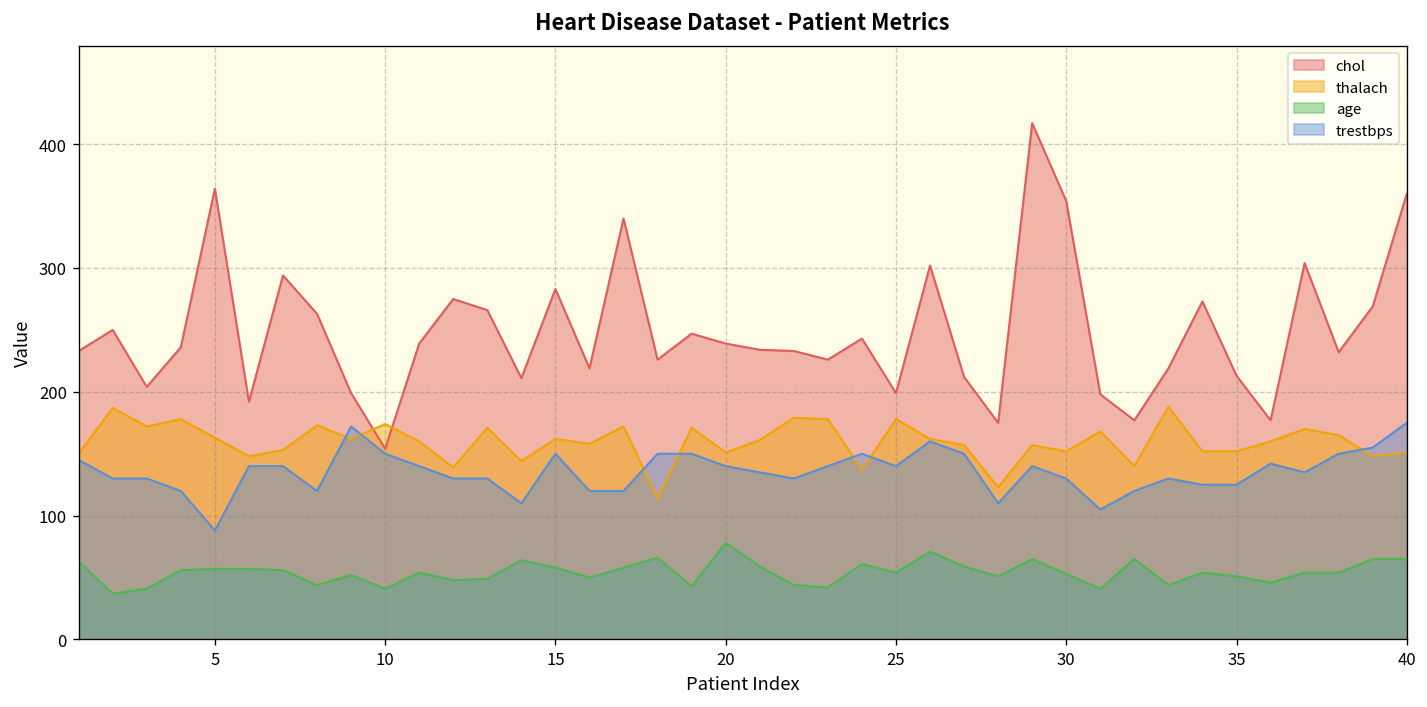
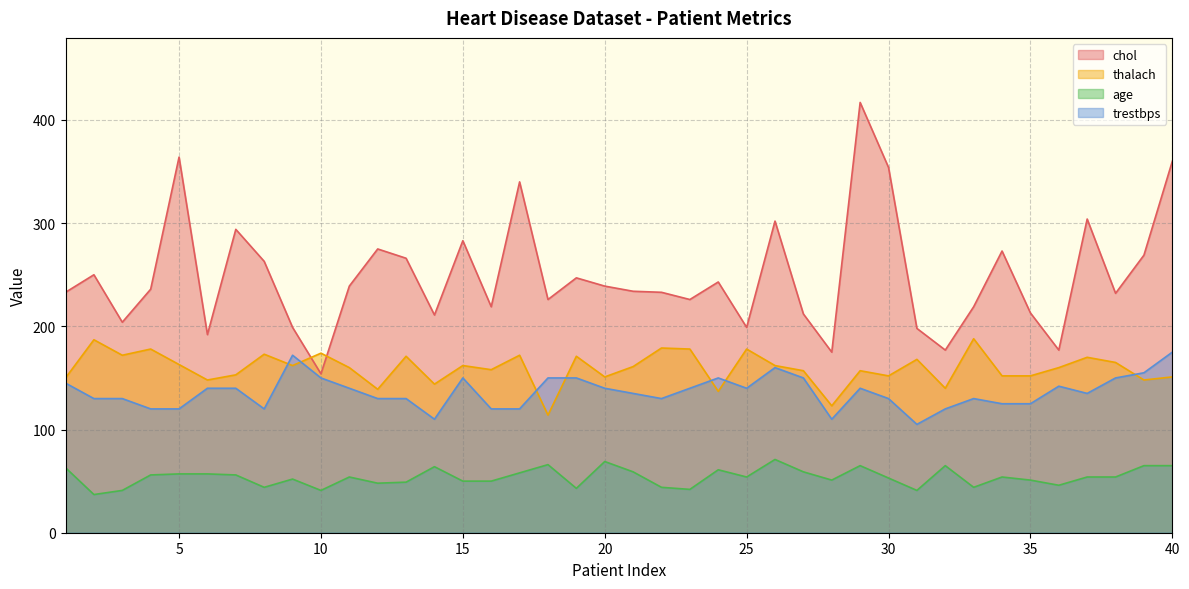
trestbps, 5: 88 -> 120
age, 15: 58 -> 50
age, 20: 78 -> 69
